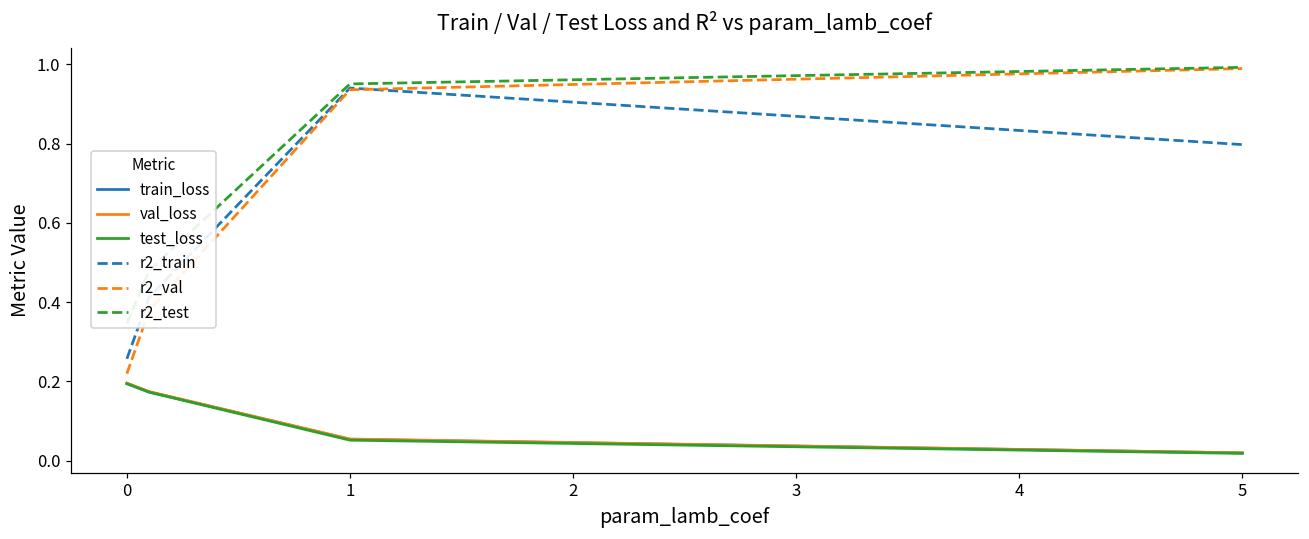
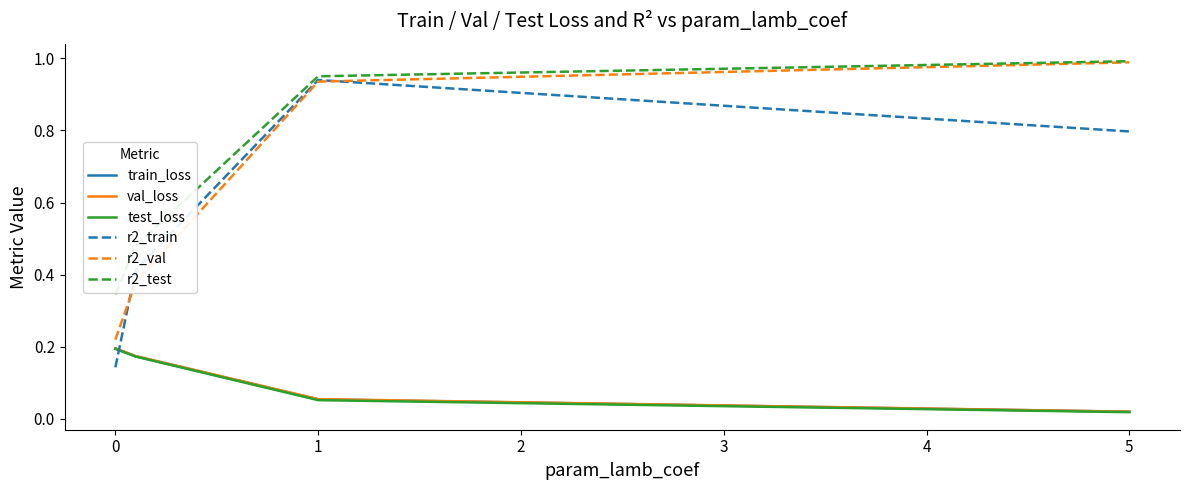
r2_train, 0: 0.26 -> 0.14
